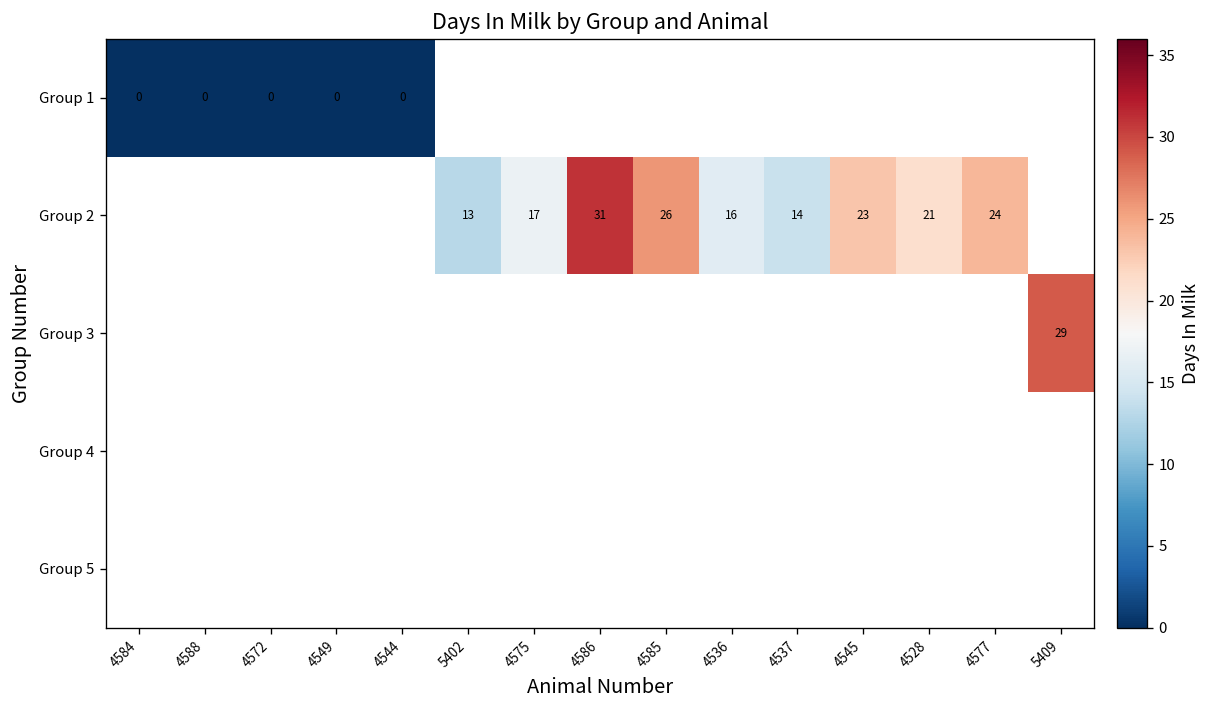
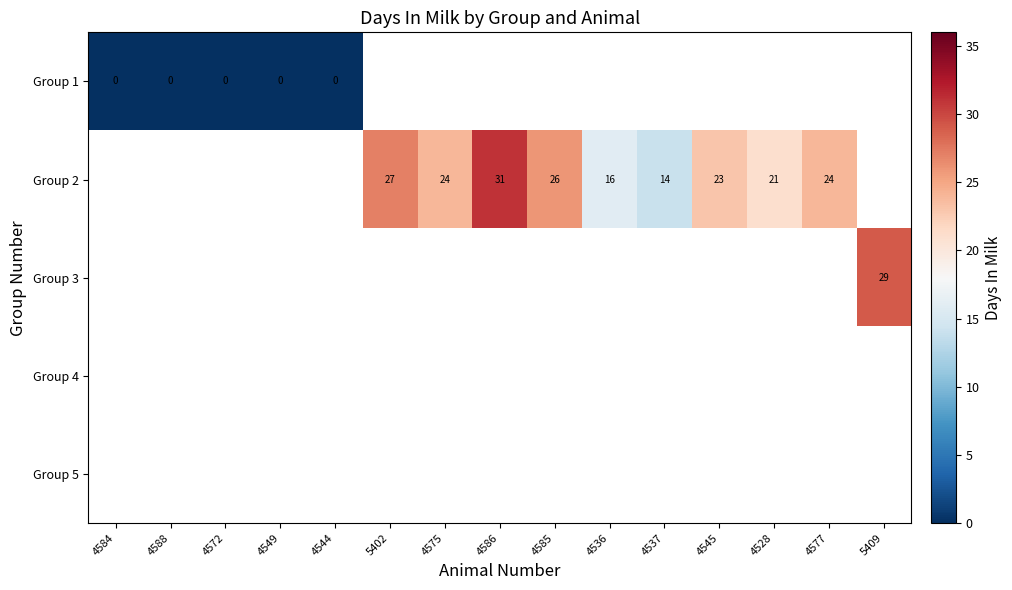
Group 2, 5402: 13 -> 27
Group 2, 4575: 17 -> 24
